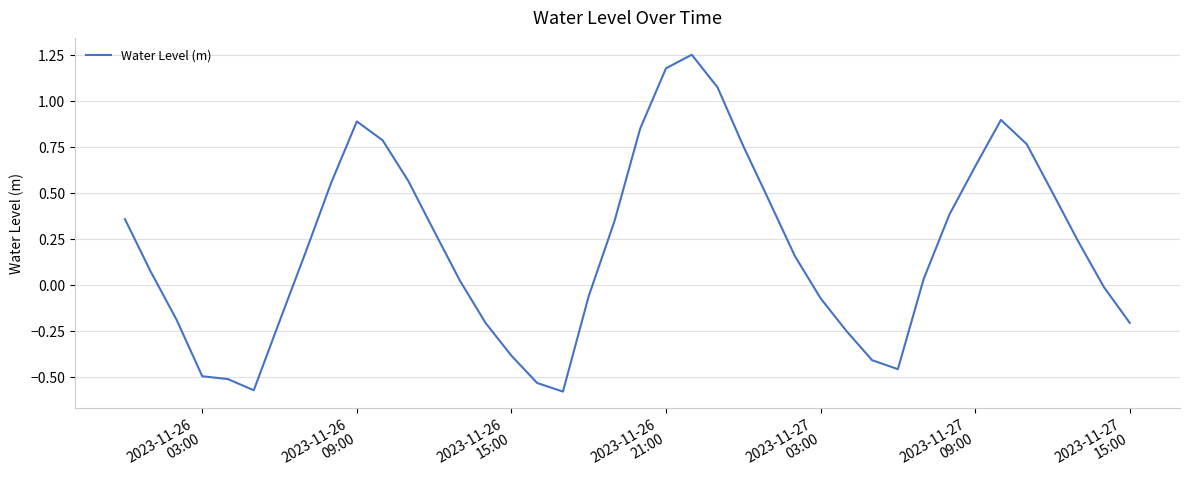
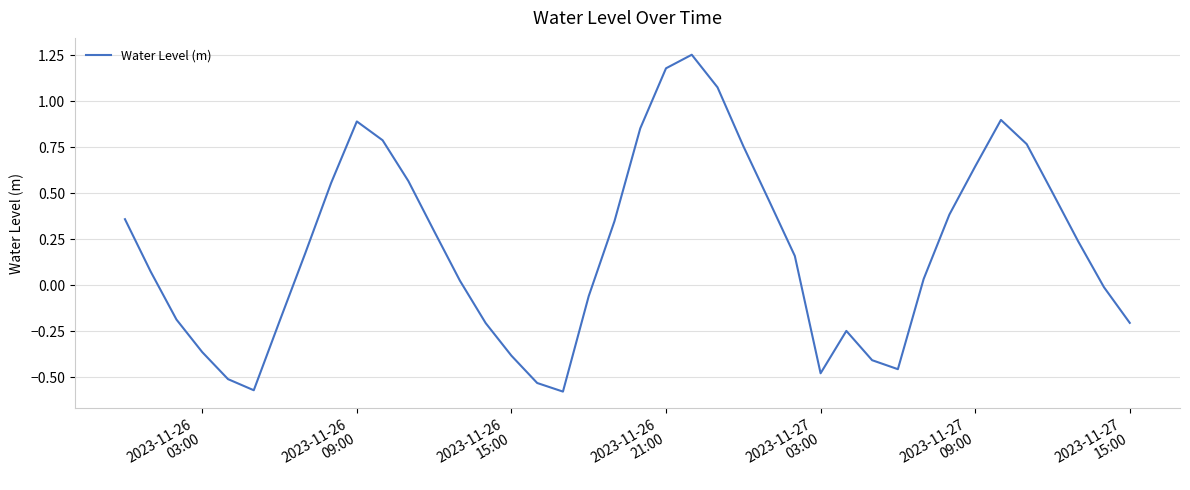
2023-11-26 03:00: -0.50 -> -0.36
2023-11-27 03:00: -0.07 -> -0.48
